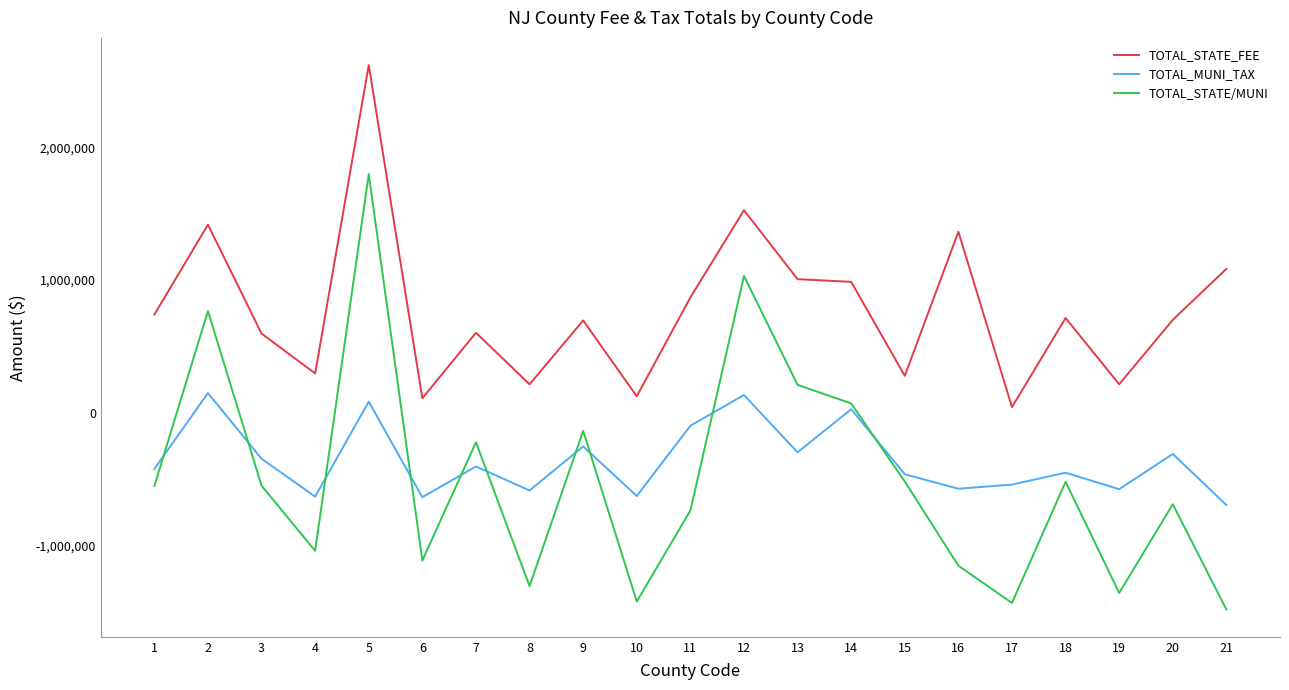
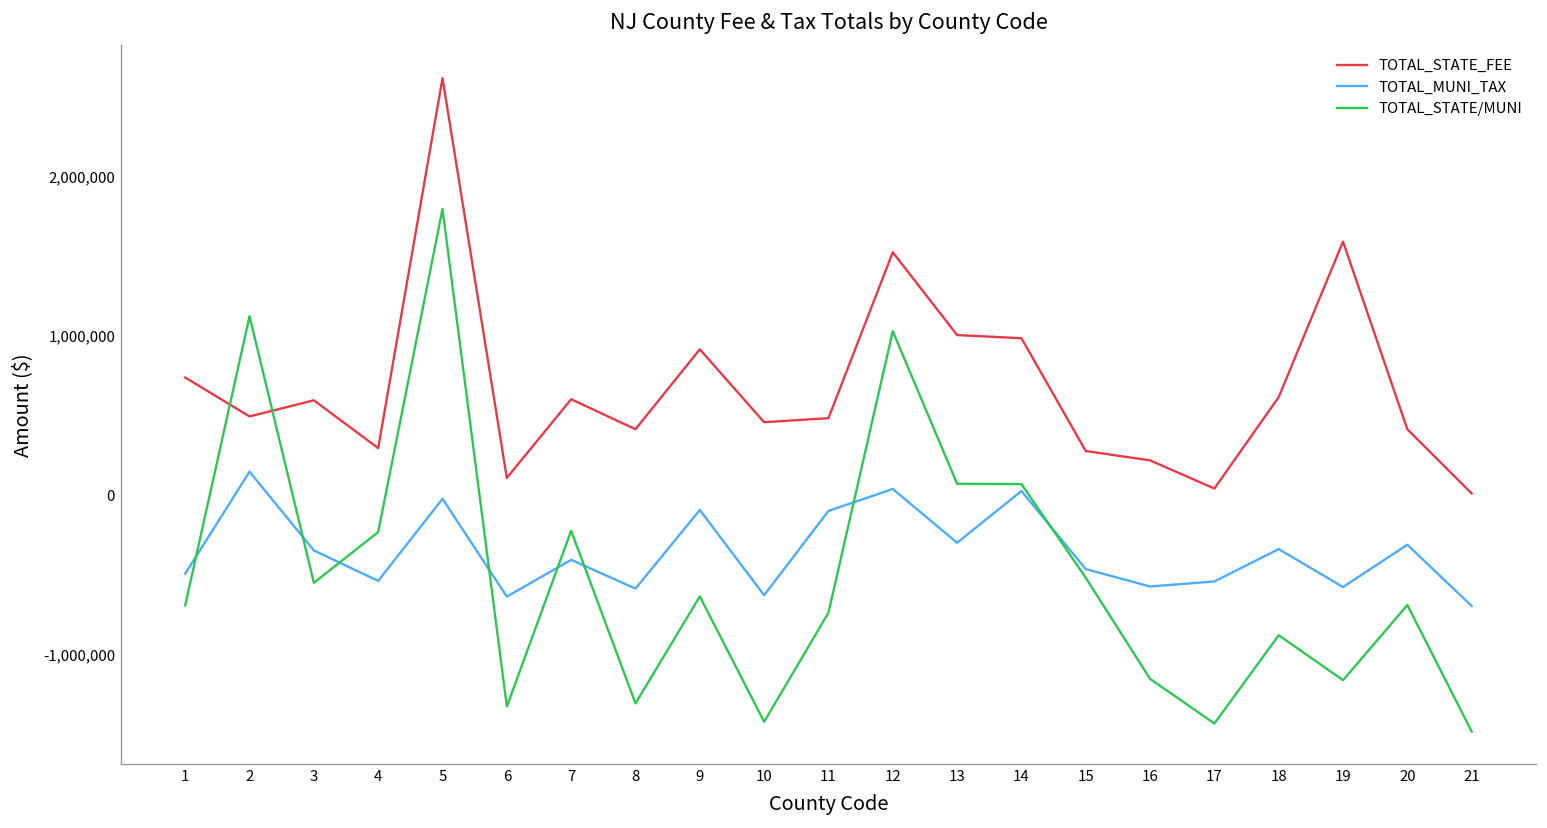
TOTAL_MUNI_TAX, 1: -420,000 -> -490,000
TOTAL_STATE/MUNI, 1: -550,000 -> -690,000
TOTAL_STATE_FEE, 2: 1,420,000 -> 500,000
TOTAL_STATE/MUNI, 2: 770,000 -> 1,130,000
TOTAL_MUNI_TAX, 4: -630,000 -> -540,000
TOTAL_STATE/MUNI, 4: -1,040,000 -> -230,000
TOTAL_MUNI_TAX, 5: 80,000 -> -20,000
TOTAL_STATE/MUNI, 6: -1,110,000 -> -1,320,000
TOTAL_STATE_FEE, 8: 220,000 -> 420,000
TOTAL_STATE_FEE, 9: 700,000 -> 920,000
TOTAL_MUNI_TAX, 9: -250,000 -> -90,000
TOTAL_STATE/MUNI, 9: -140,000 -> -630,000
TOTAL_STATE_FEE, 10: 130,000 -> 460,000
TOTAL_STATE_FEE, 11: 870,000 -> 490,000
TOTAL_MUNI_TAX, 12: 130,000 -> 40,000
TOTAL_STATE/MUNI, 13: 210,000 -> 70,000
TOTAL_STATE_FEE, 16: 1,360,000 -> 220,000
TOTAL_STATE_FEE, 18: 710,000 -> 620,000
TOTAL_MUNI_TAX, 18: -450,000 -> -340,000
TOTAL_STATE/MUNI, 18: -520,000 -> -880,000
TOTAL_STATE_FEE, 19: 220,000 -> 1,590,000
TOTAL_STATE/MUNI, 19: -1,360,000 -> -1,160,000
TOTAL_STATE_FEE, 20: 700,000 -> 420,000
TOTAL_STATE_FEE, 21: 1,080,000 -> 10,000
